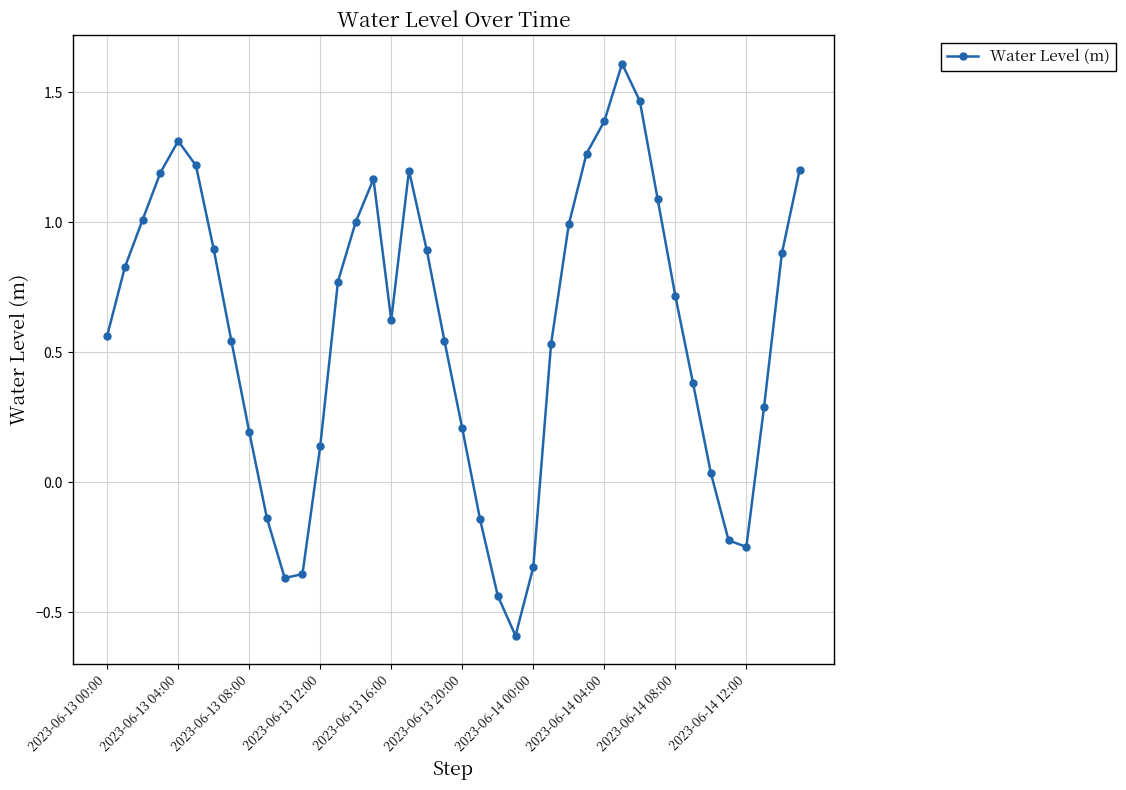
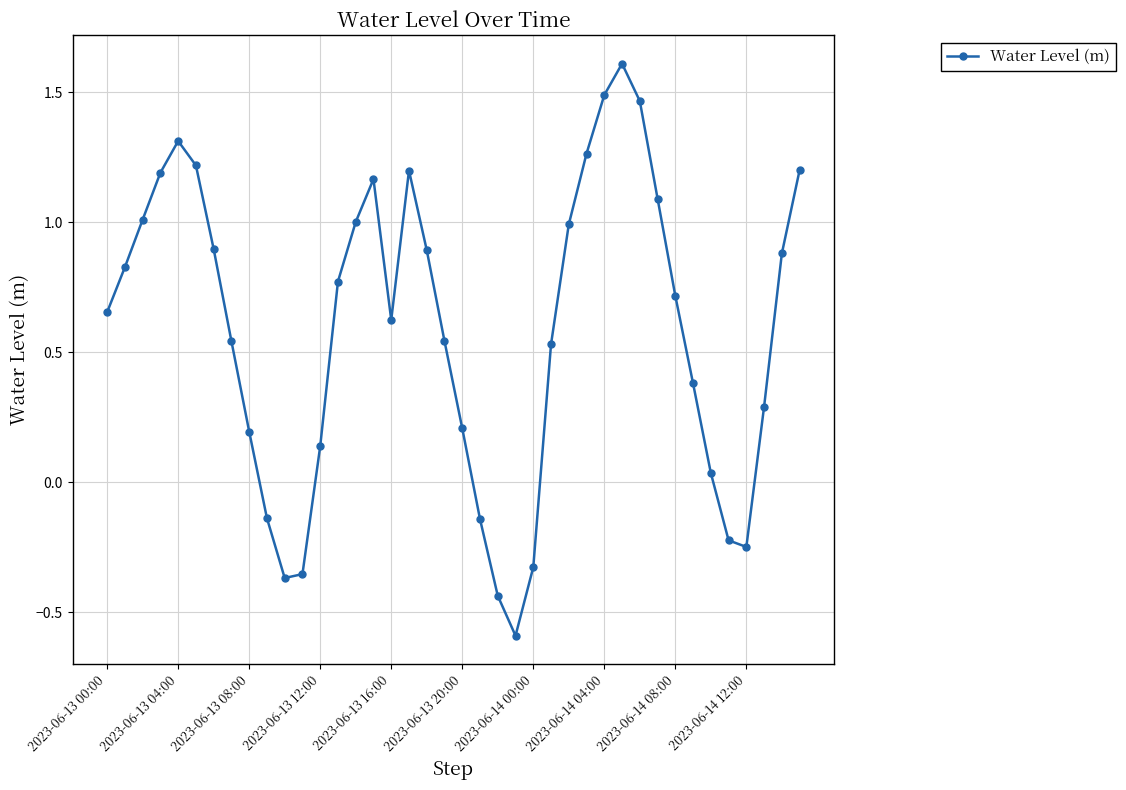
2023-06-13 00:00: 0.56 -> 0.65
2023-06-14 04:00: 1.39 -> 1.49
